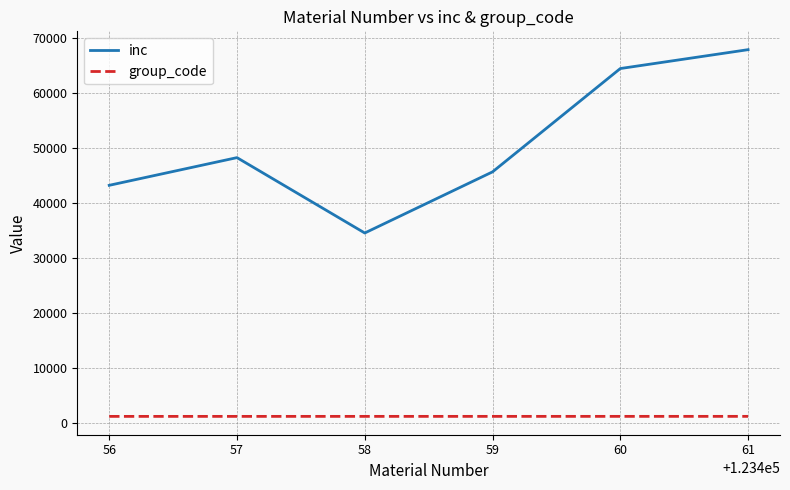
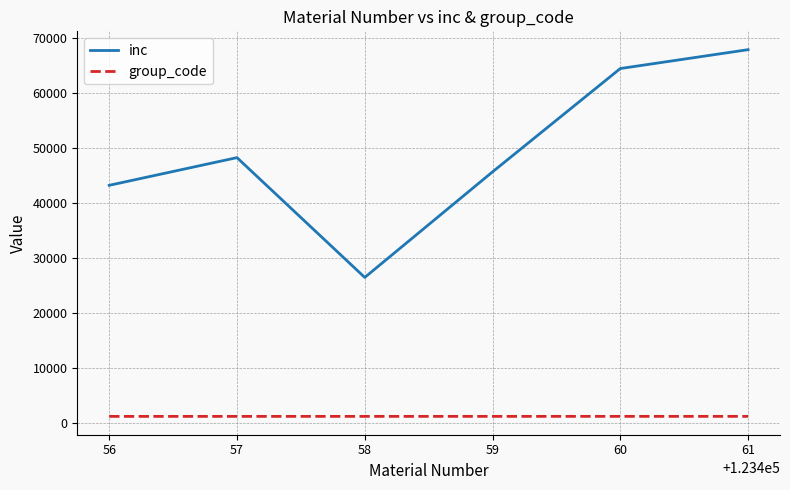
inc, 58: 35000 -> 26000
